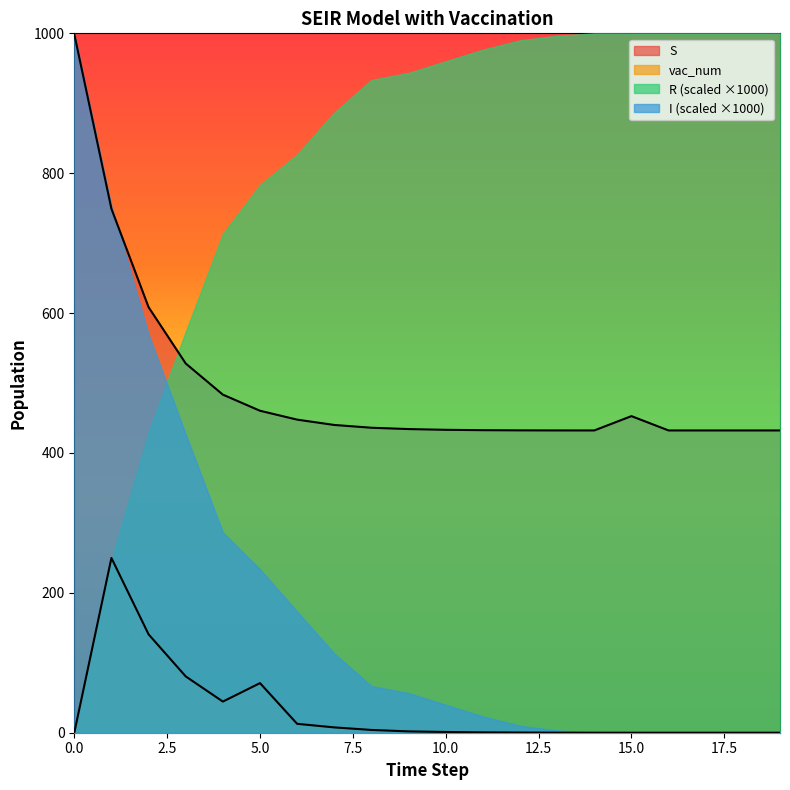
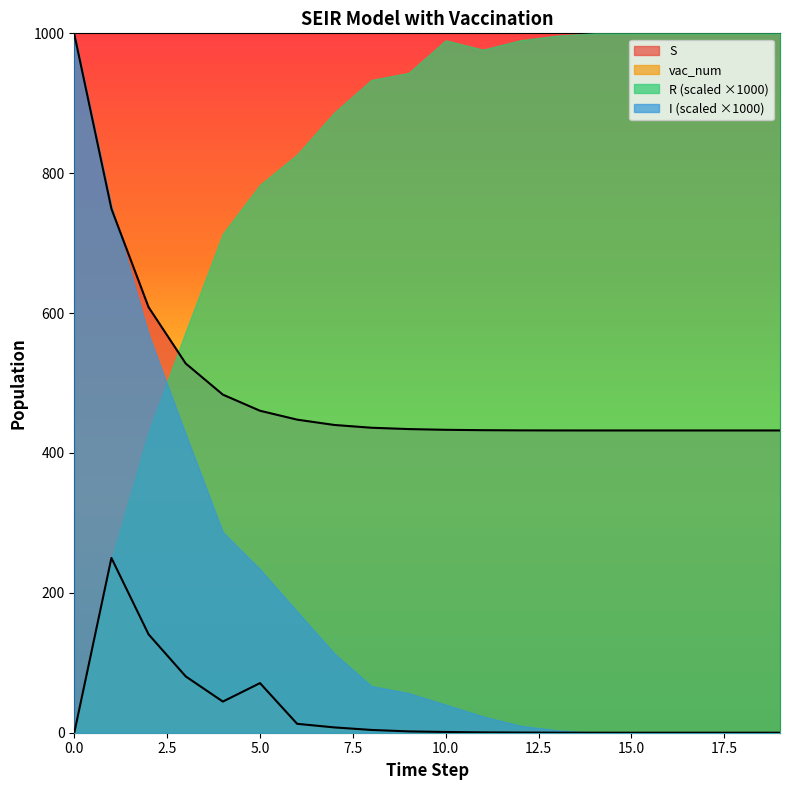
R (scaled ×1000), 10.0: 960 -> 990
S, 15.0: 450 -> 430
